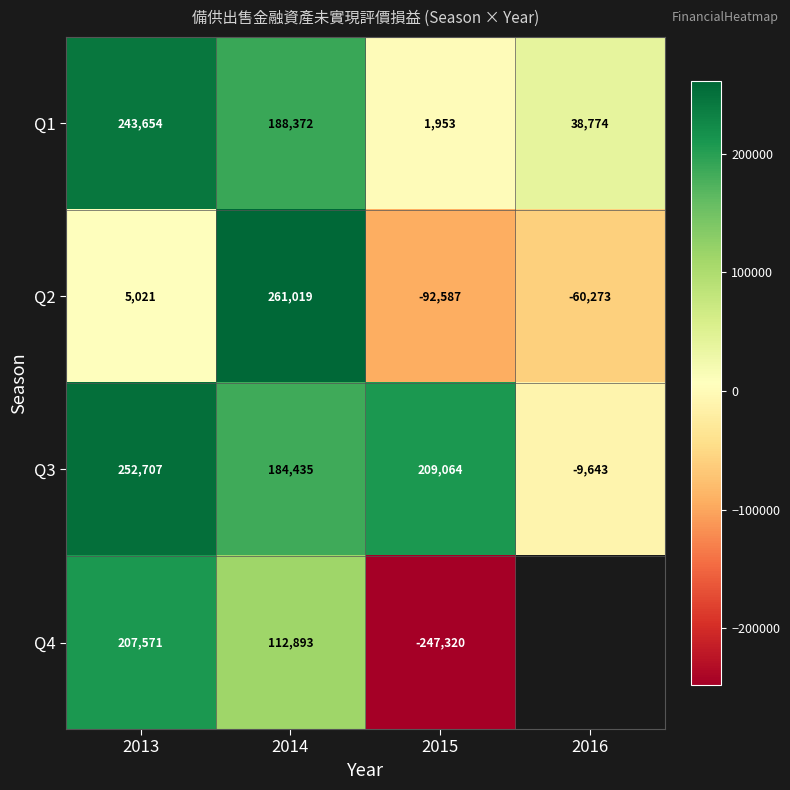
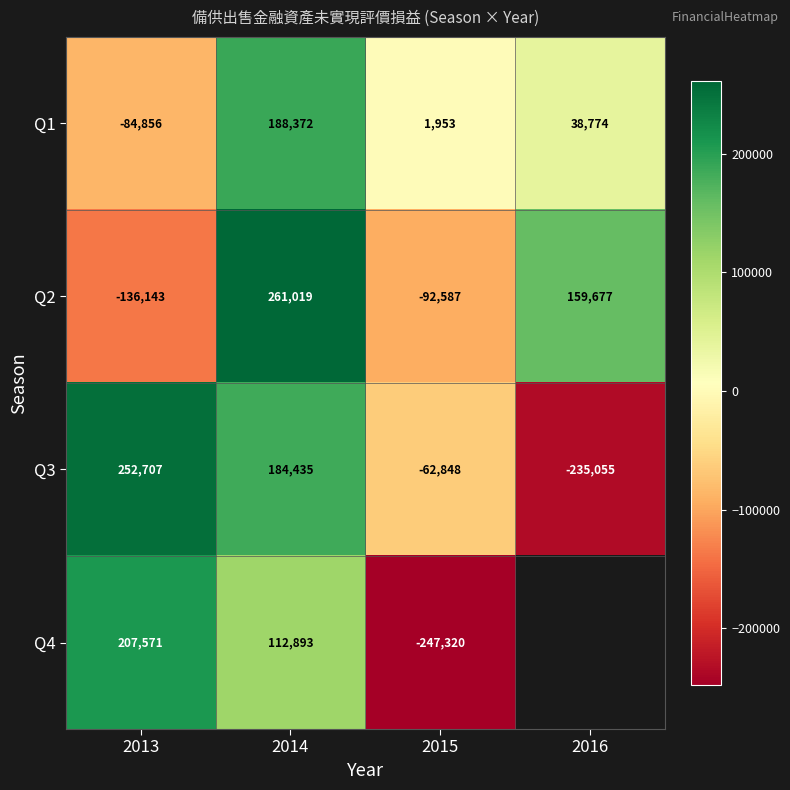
Q1, 2013: 243,654 -> -84,856
Q2, 2013: 5,021 -> -136,143
Q2, 2016: -60,273 -> 159,677
Q3, 2015: 209,064 -> -62,848
Q3, 2016: -9,643 -> -235,055
